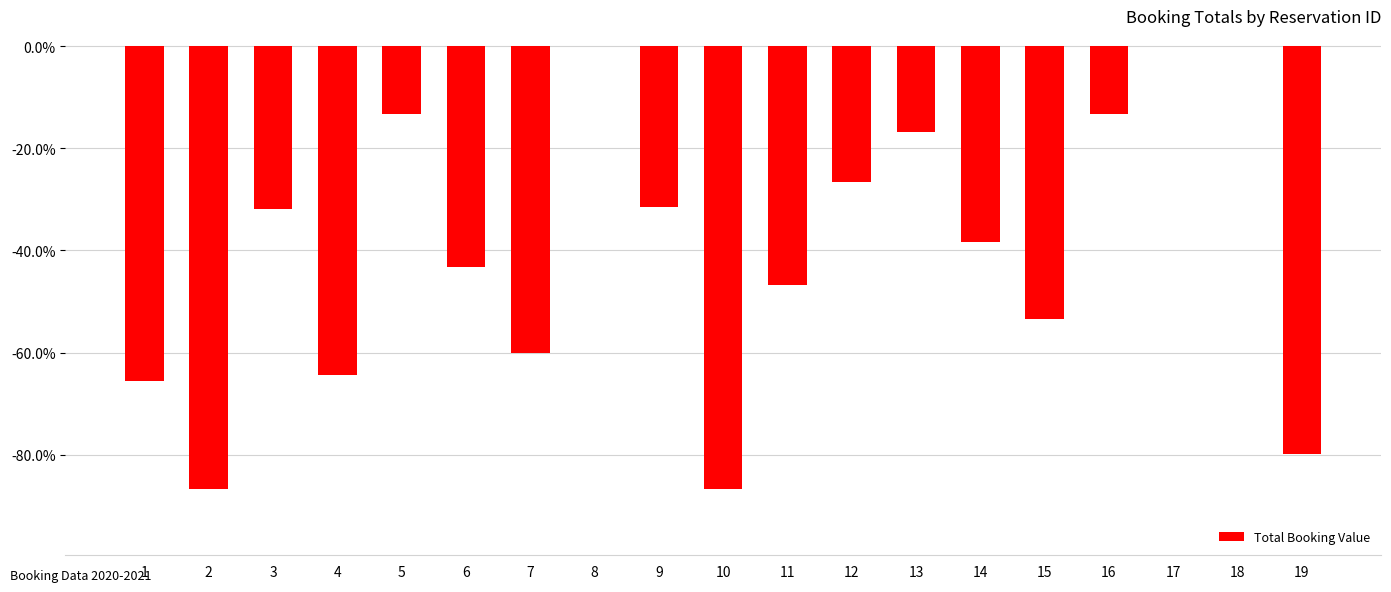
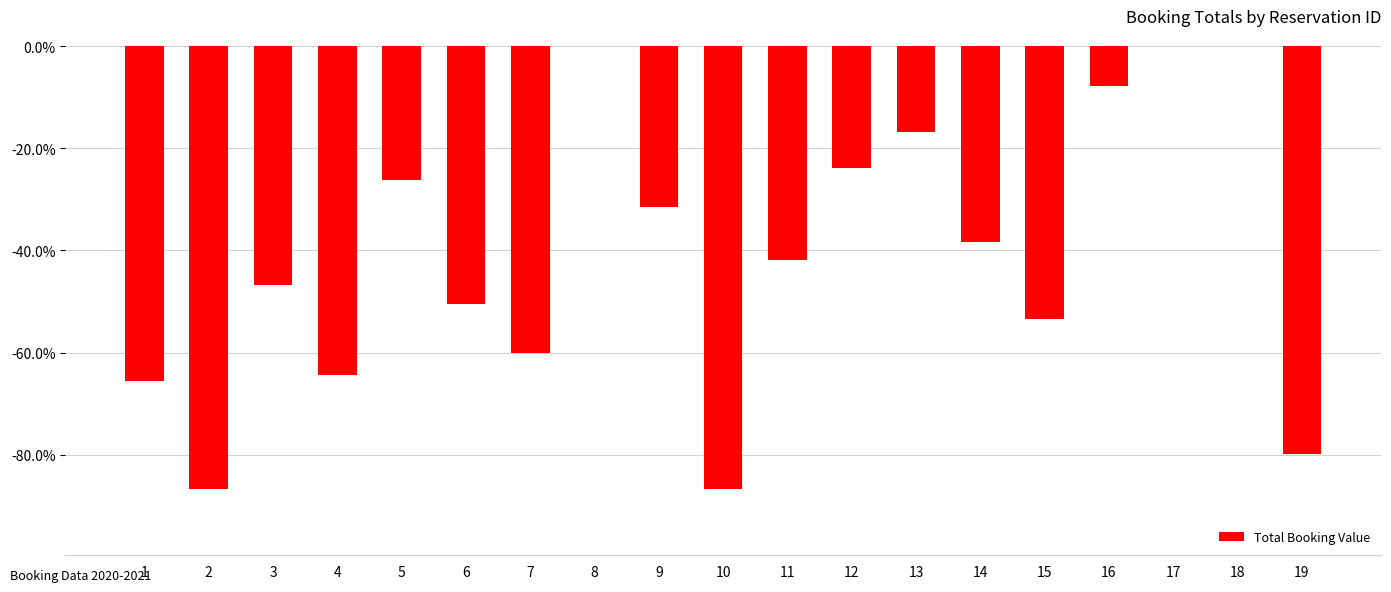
3: -32% -> -47%
5: -13% -> -26%
6: -43% -> -50%
11: -47% -> -42%
12: -27% -> -24%
16: -13% -> -8%
